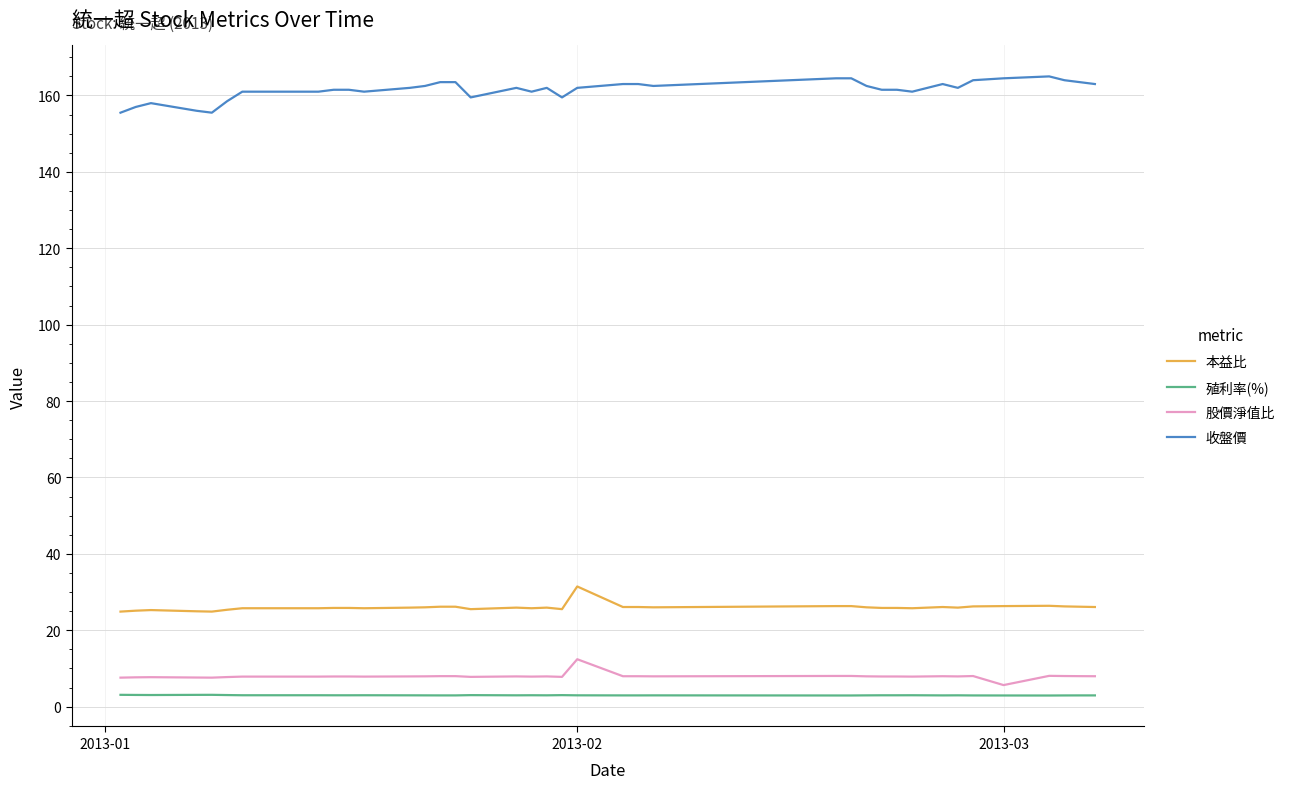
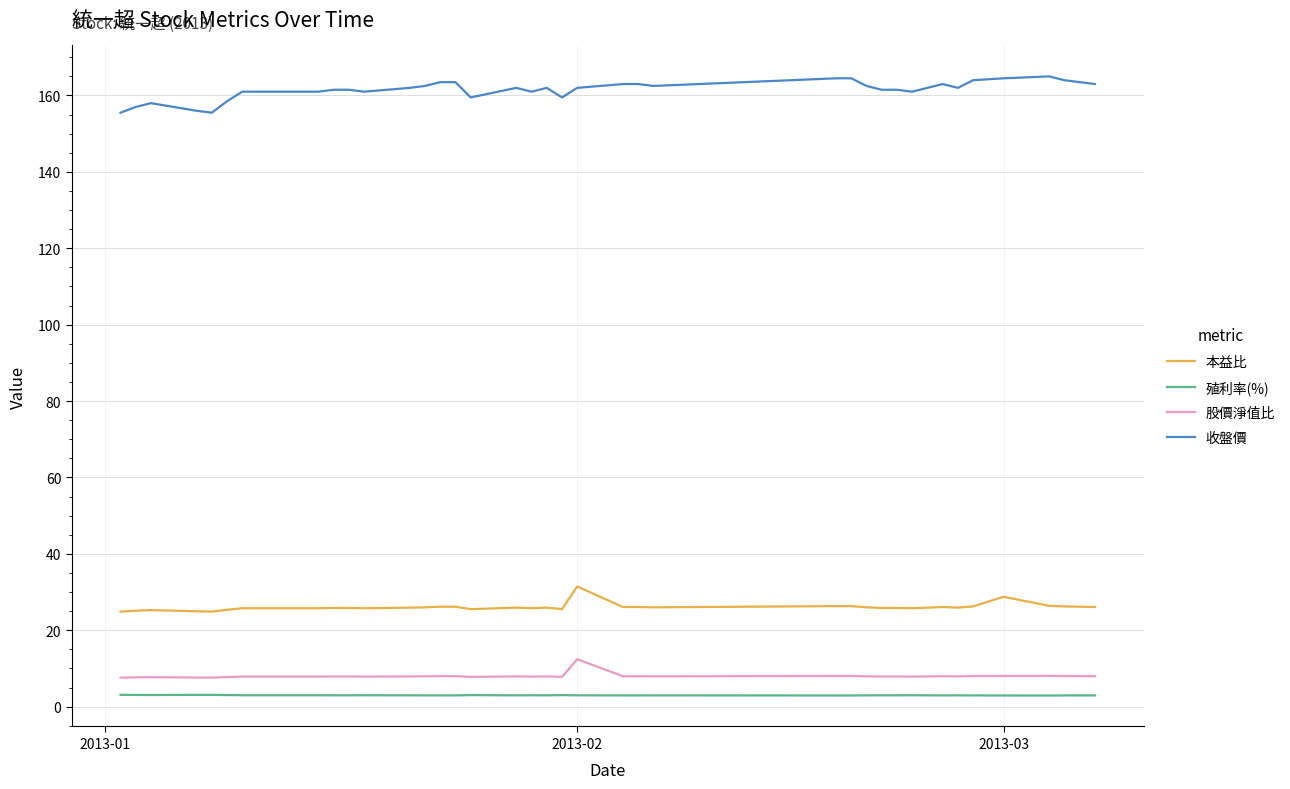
本益比, 2013-03: 26 -> 29
股價淨值比, 2013-03: 6 -> 8
